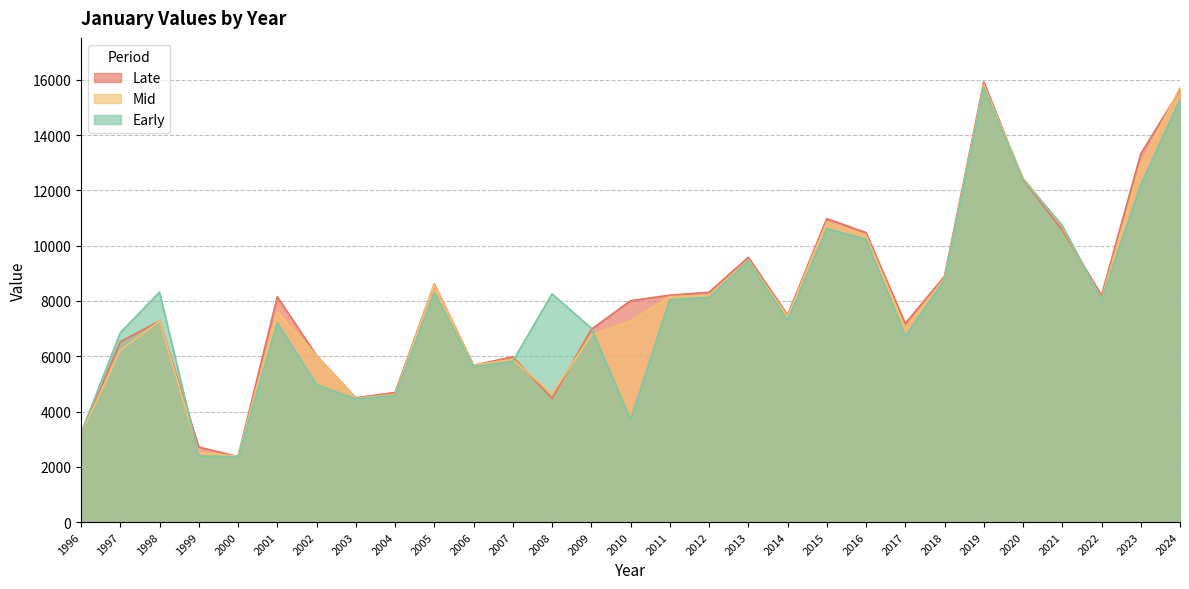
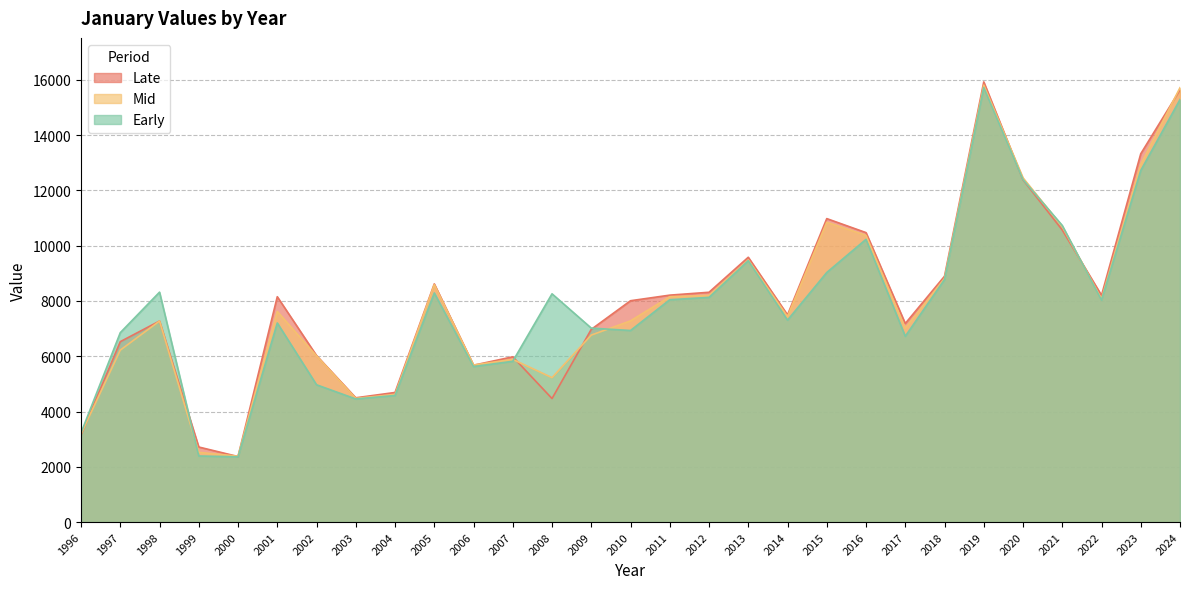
Mid, 2008: 4600 -> 5200
Early, 2010: 3700 -> 6900
Early, 2015: 10600 -> 9000
Early, 2023: 12200 -> 12700
